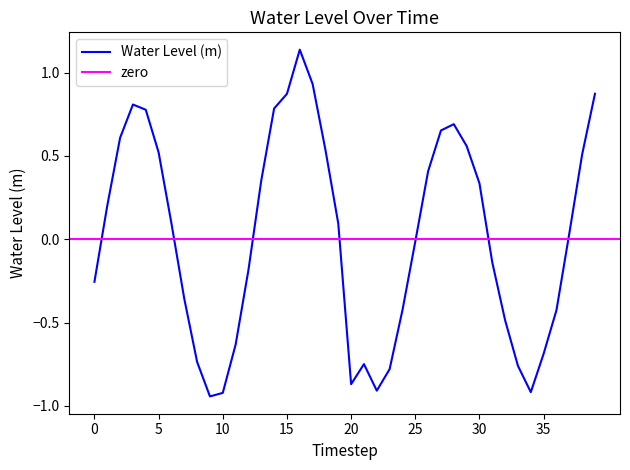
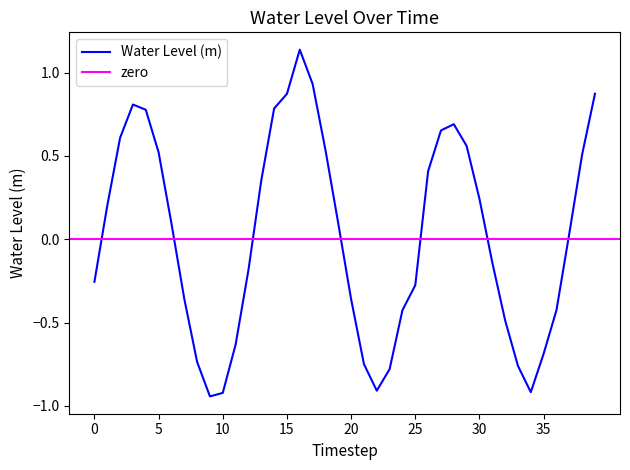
20: -0.87 -> -0.36
25: -0.01 -> -0.28
30: 0.34 -> 0.24
